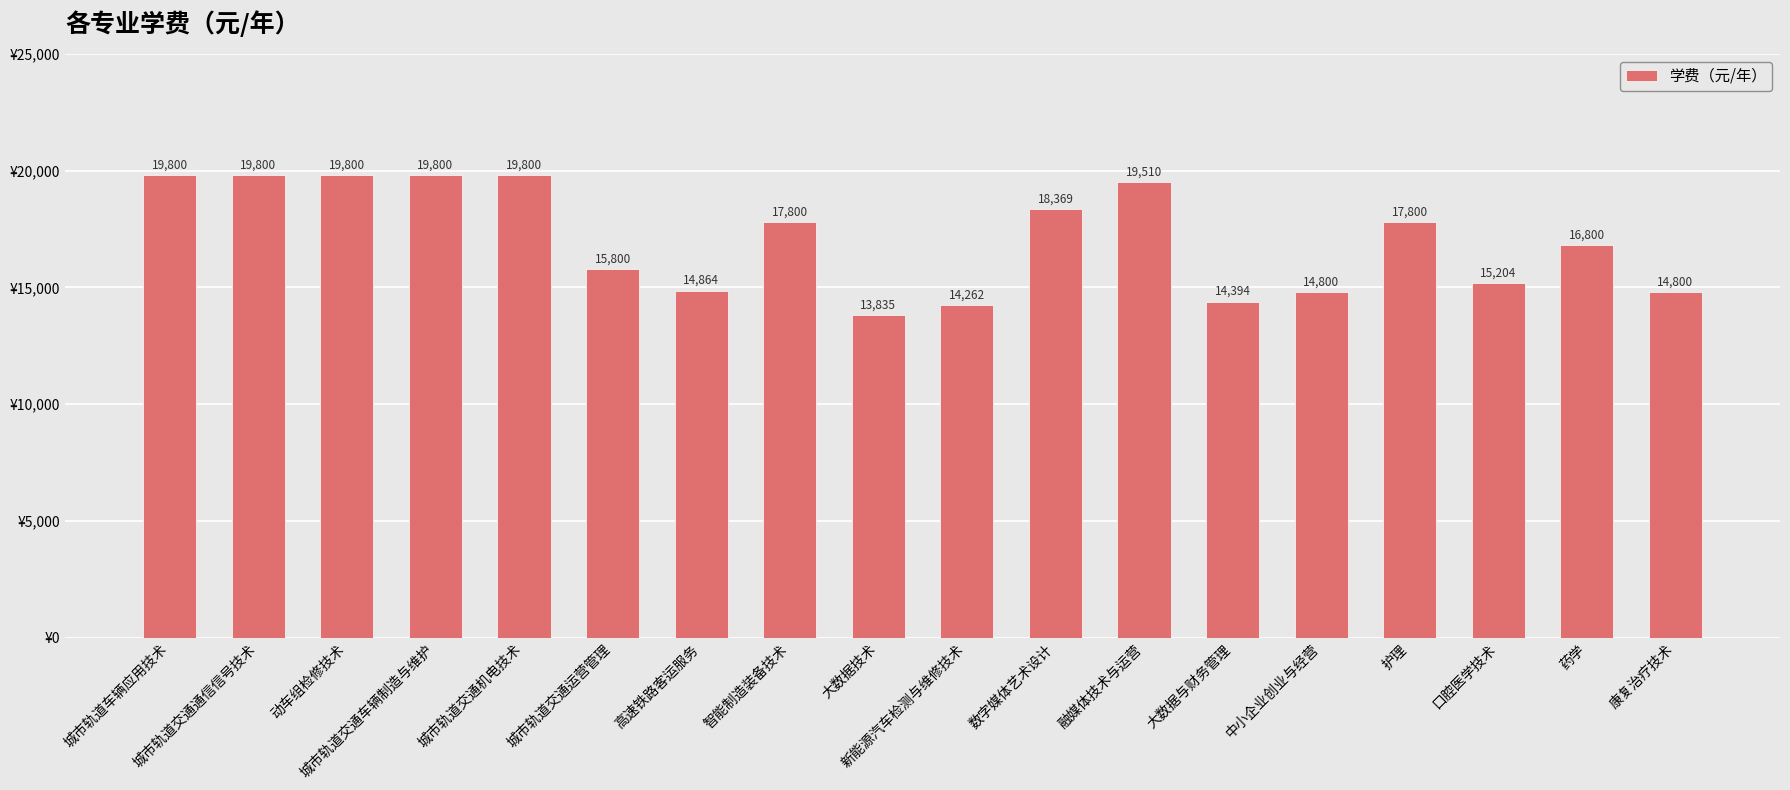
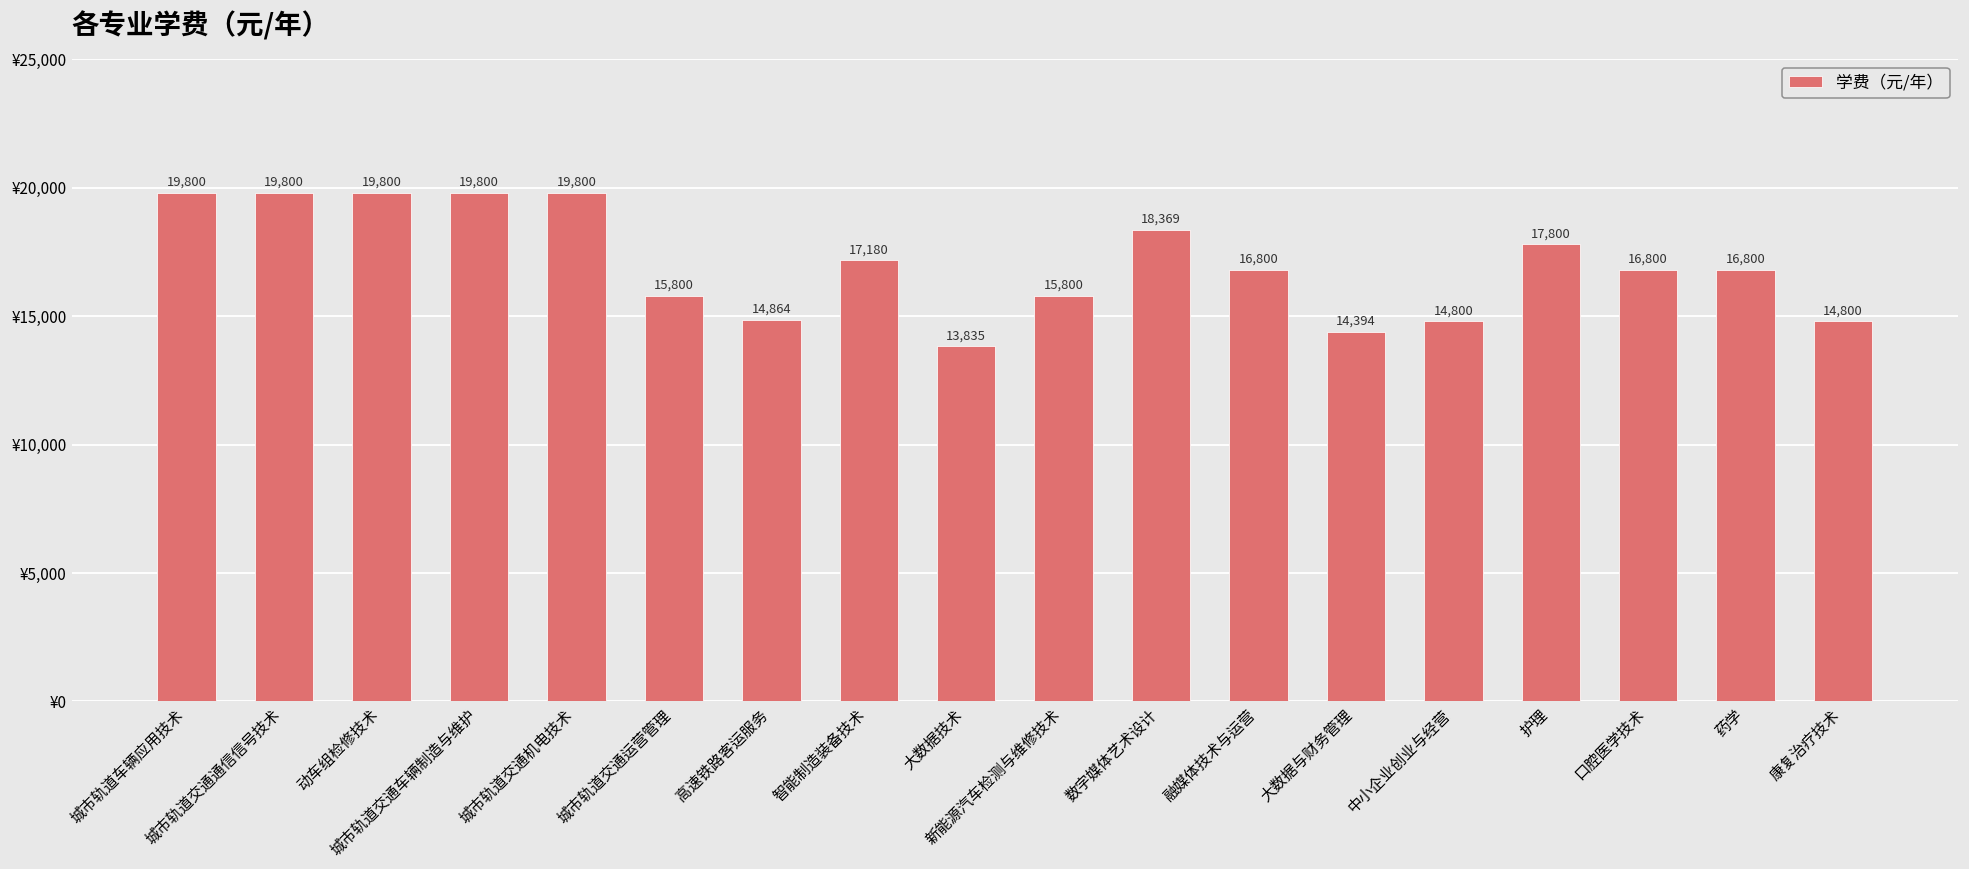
智能制造装备技术: 17,800 -> 17,180
新能源汽车检测与维修技术: 14,262 -> 15,800
融媒体技术与运营: 19,510 -> 16,800
口腔医学技术: 15,204 -> 16,800
